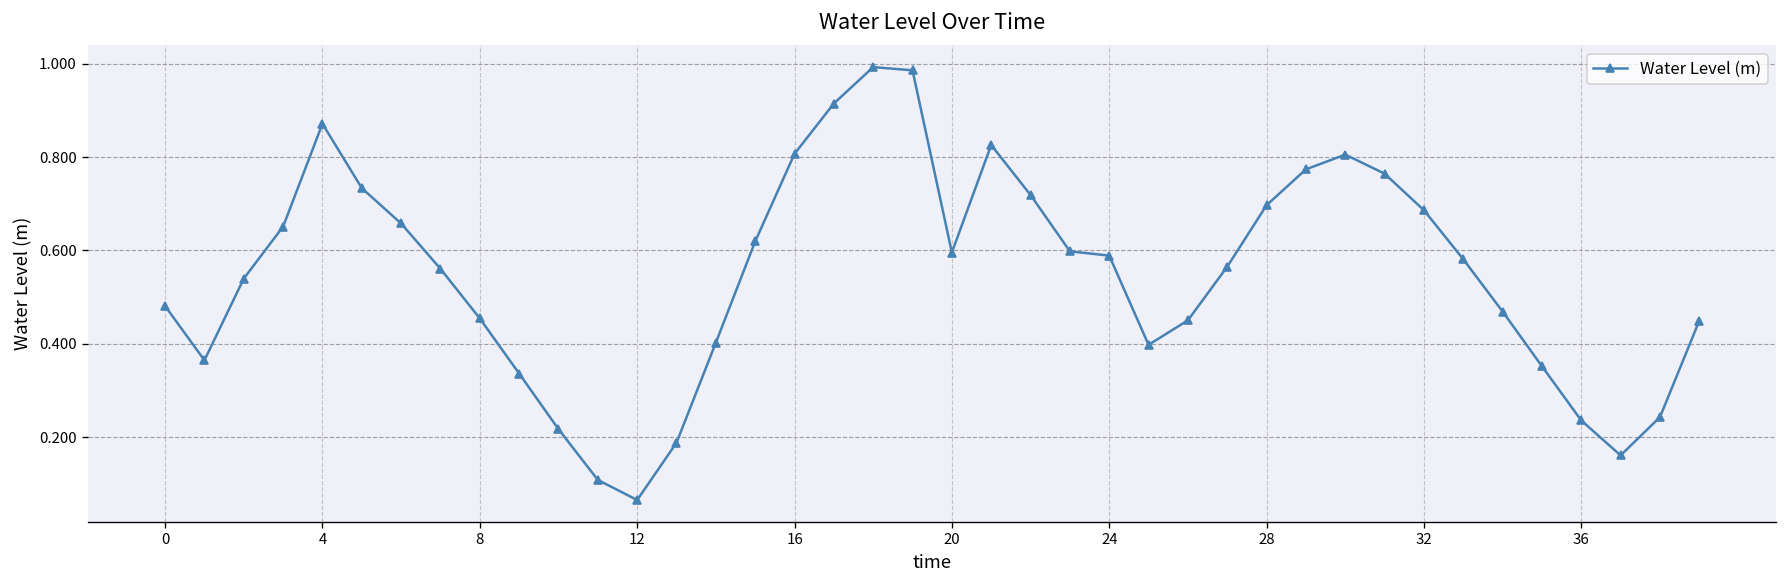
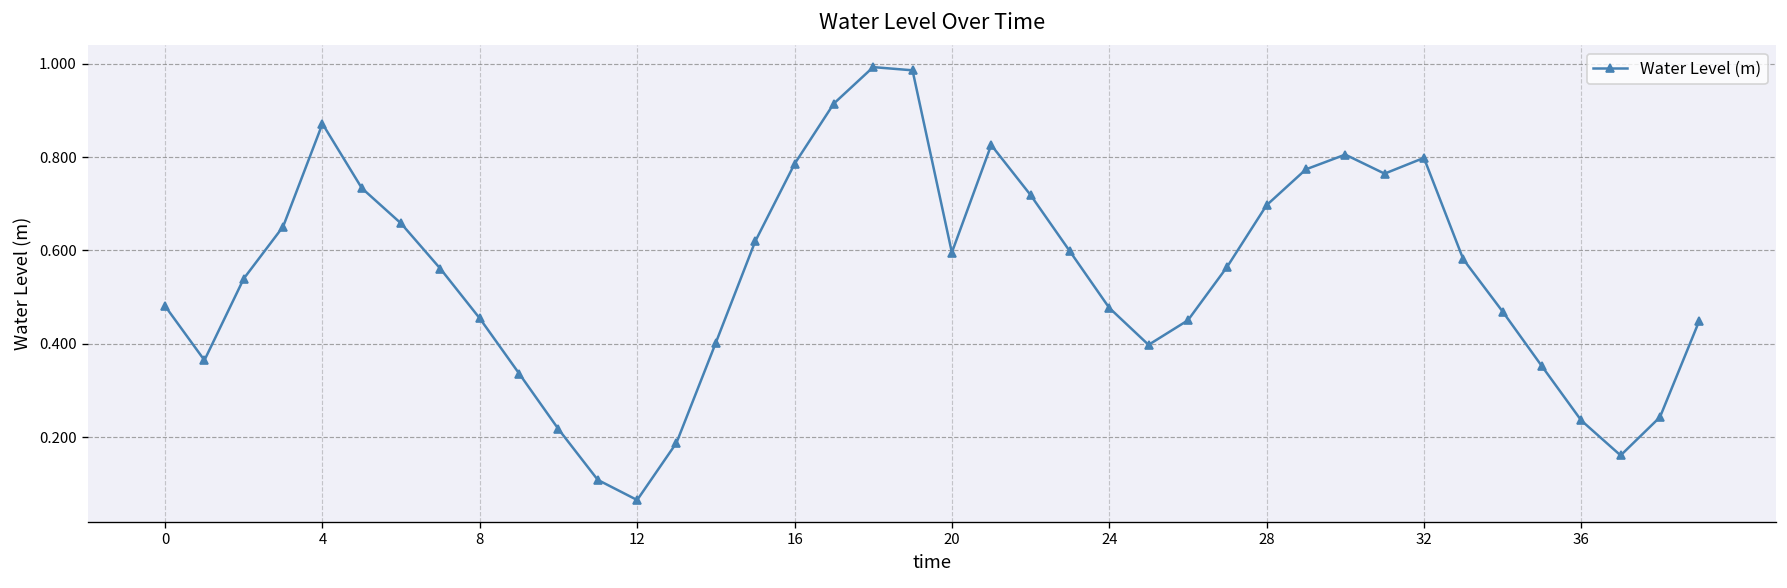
16: 0.81 -> 0.79
24: 0.59 -> 0.48
32: 0.69 -> 0.80
